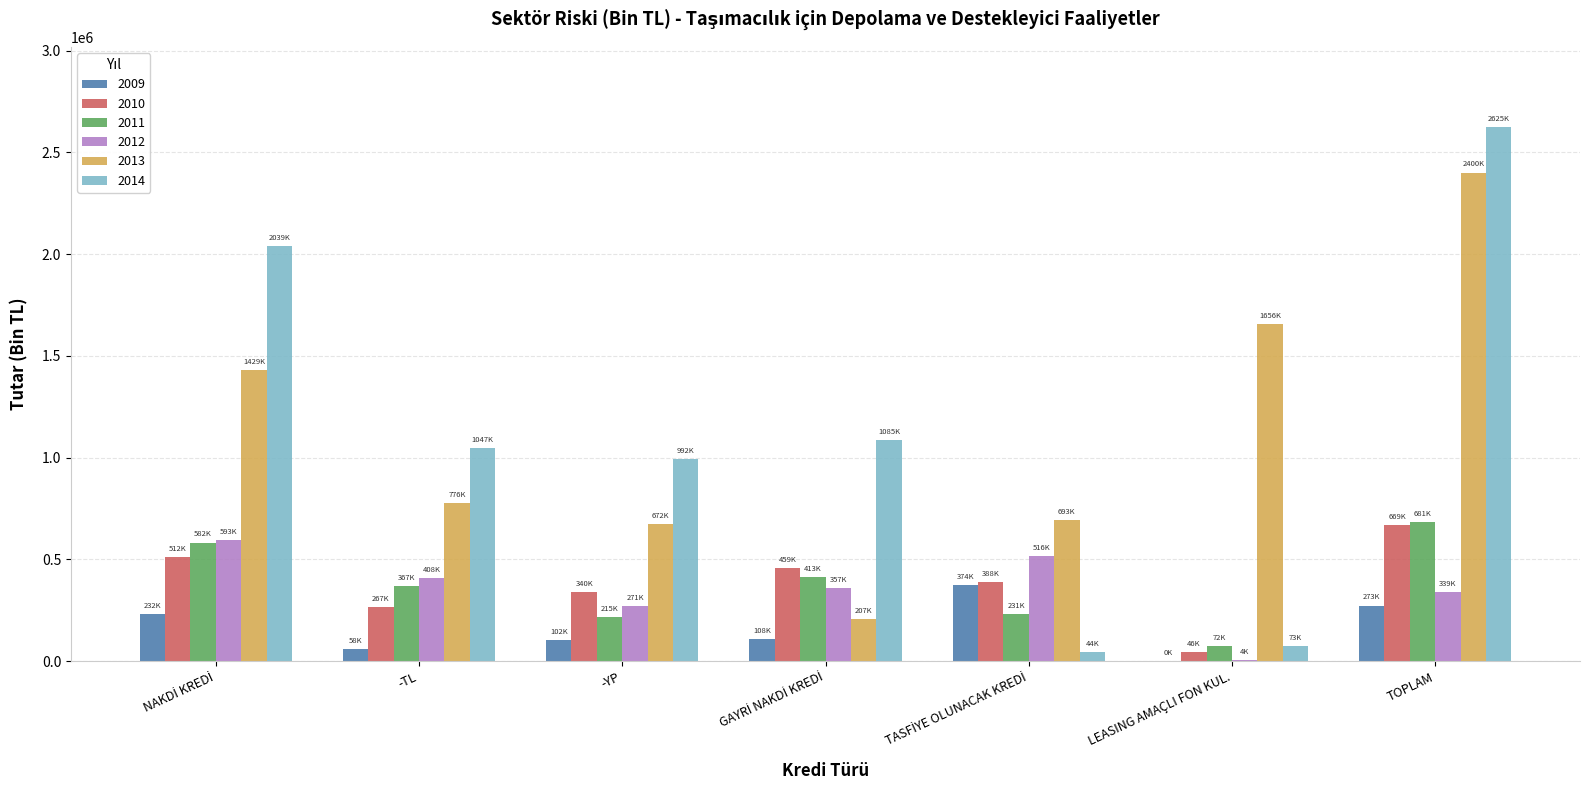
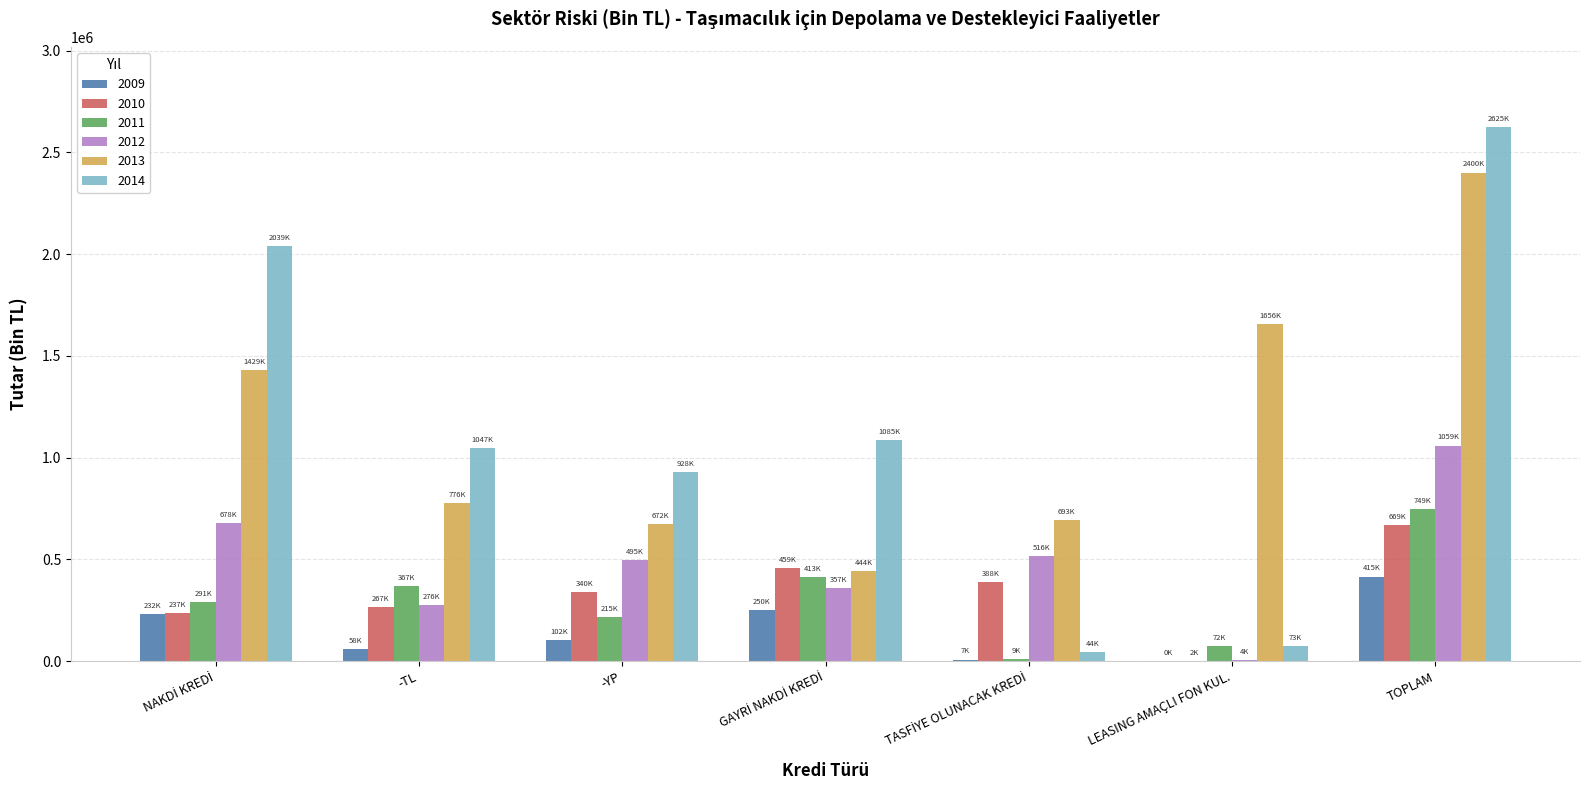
2010, NAKDİ KREDİ: 512K -> 237K
2011, NAKDİ KREDİ: 582K -> 291K
2012, NAKDİ KREDİ: 593K -> 678K
2012, -TL: 408K -> 276K
2012, -YP: 271K -> 495K
2014, -YP: 992K -> 928K
2009, GAYRİ NAKDİ KREDİ: 108K -> 250K
2013, GAYRİ NAKDİ KREDİ: 207K -> 444K
2009, TASFİYE OLUNACAK KREDİ: 374K -> 7K
2011, TASFİYE OLUNACAK KREDİ: 231K -> 9K
2010, LEASING AMAÇLI FON KUL.: 46K -> 2K
2009, TOPLAM: 273K -> 415K
2011, TOPLAM: 681K -> 749K
2012, TOPLAM: 339K -> 1059K
